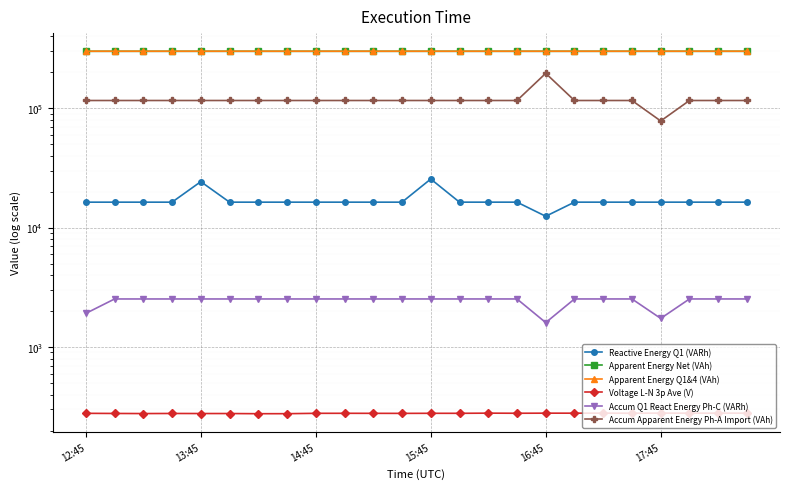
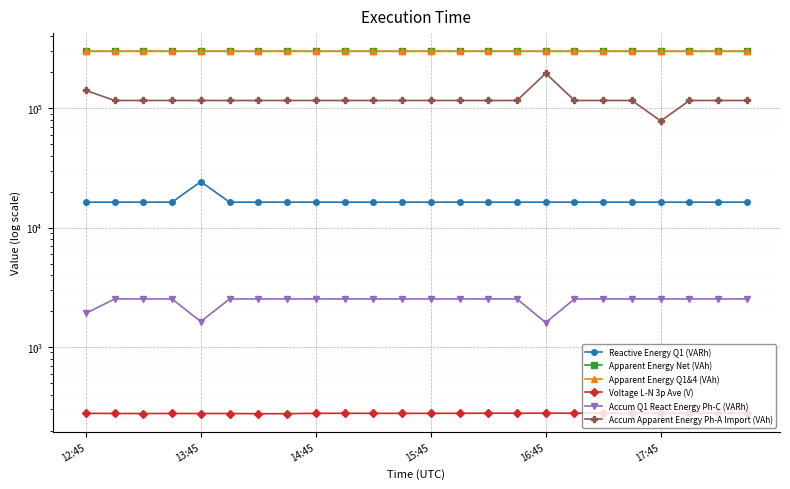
Accum Apparent Energy Ph-A Import (VAh), 12:45: 120000 -> 140000
Accum Q1 React Energy Ph-C (VARh), 13:45: 2500 -> 1600
Reactive Energy Q1 (VARh), 15:45: 26000 -> 16000
Reactive Energy Q1 (VARh), 16:45: 12000 -> 16000
Accum Q1 React Energy Ph-C (VARh), 17:45: 1700 -> 2500
